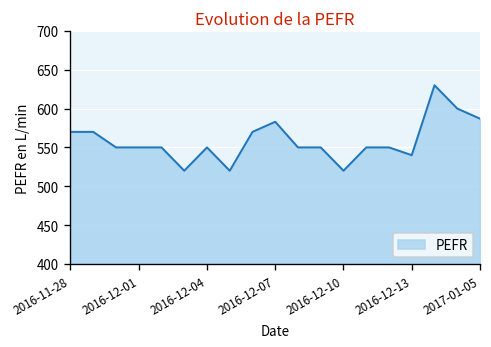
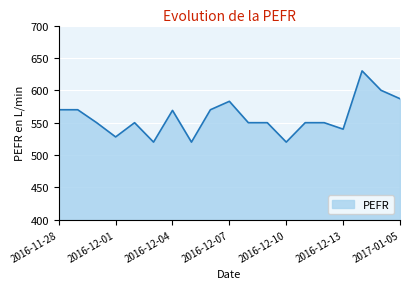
2016-12-01: 550 -> 530
2016-12-04: 550 -> 570
